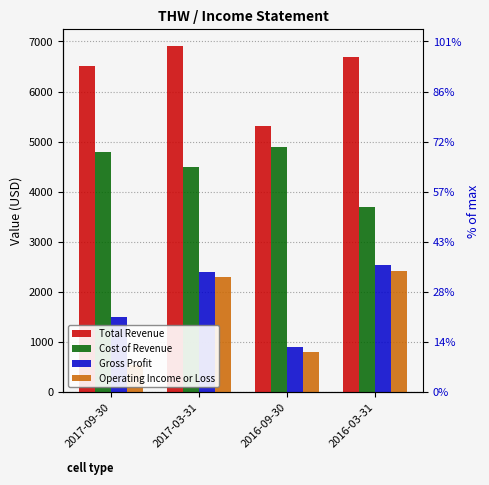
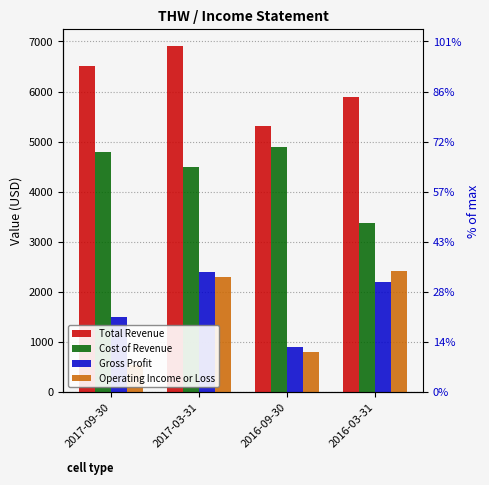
Total Revenue, 2016-03-31: 6700 -> 5900
Cost of Revenue, 2016-03-31: 3700 -> 3400
Gross Profit, 2016-03-31: 2500 -> 2200
